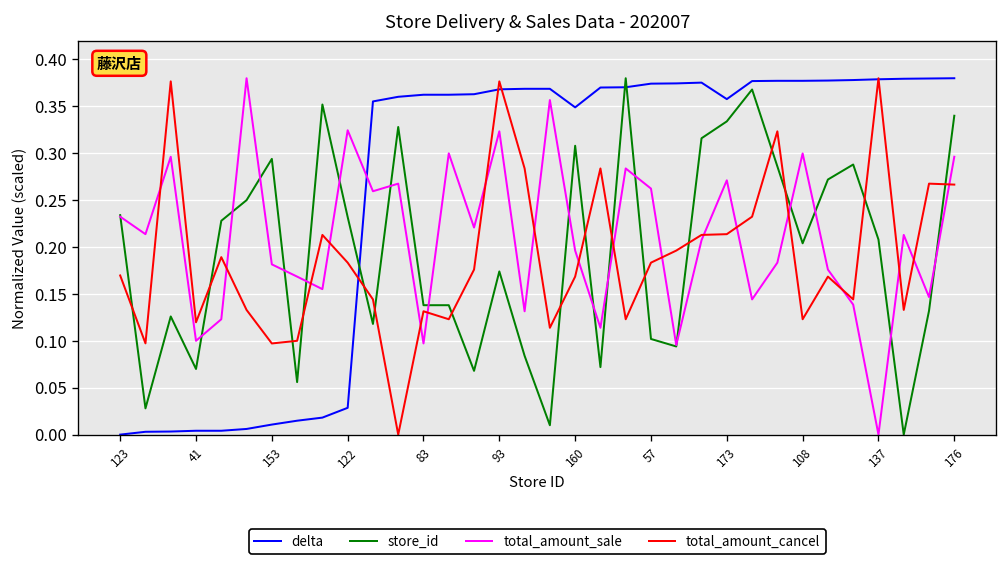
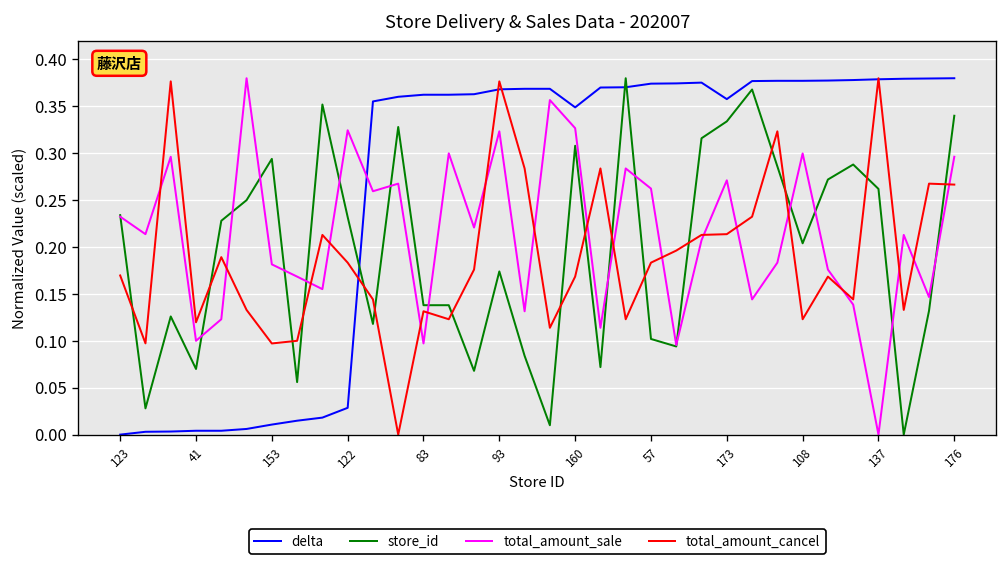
total_amount_sale, 160: 0.20 -> 0.33
store_id, 137: 0.21 -> 0.26
